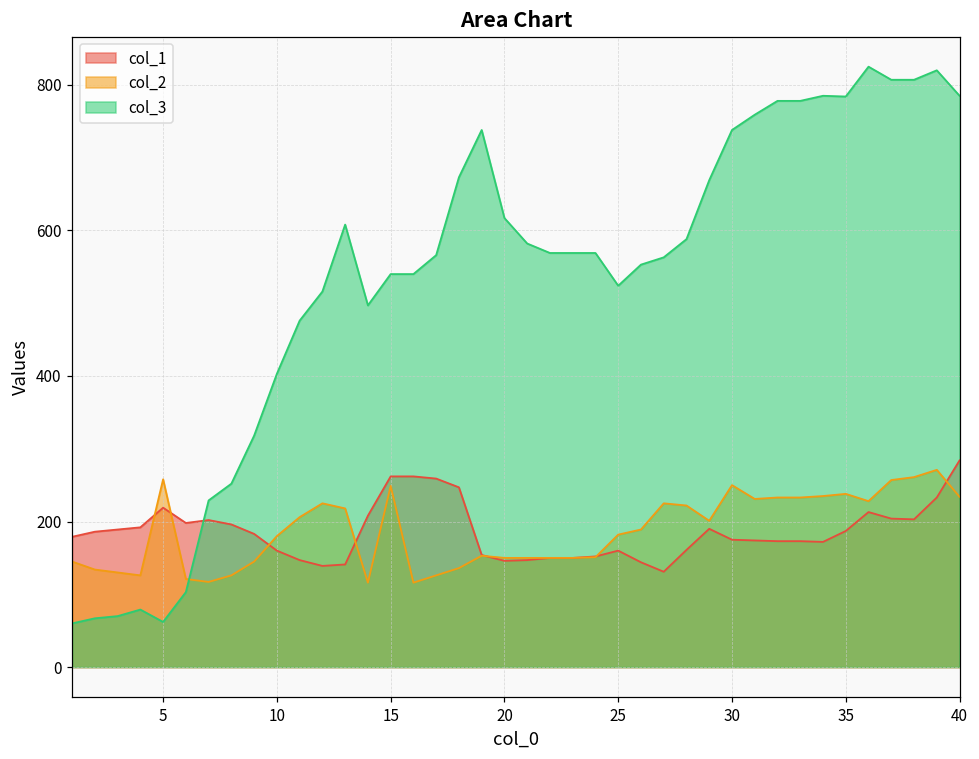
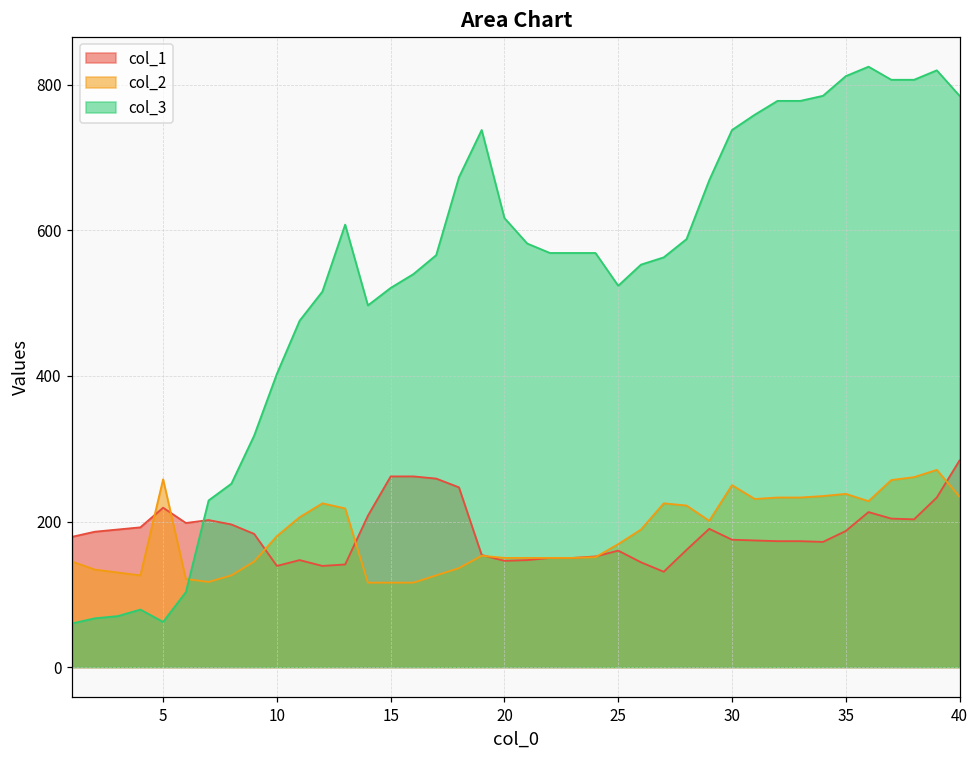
col_1, 10: 160 -> 140
col_2, 15: 250 -> 120
col_3, 15: 540 -> 520
col_2, 25: 180 -> 170
col_3, 35: 780 -> 810
